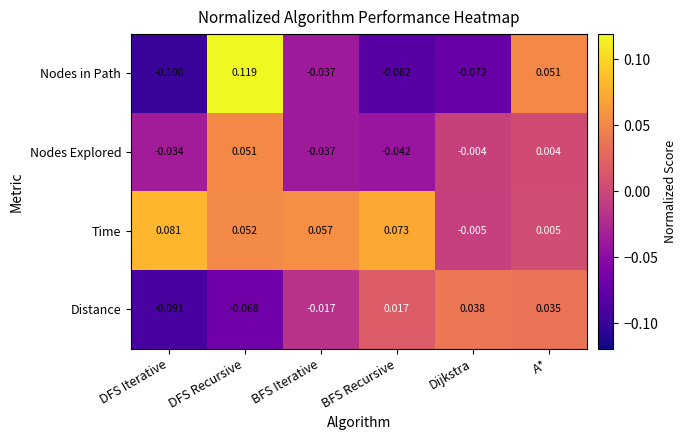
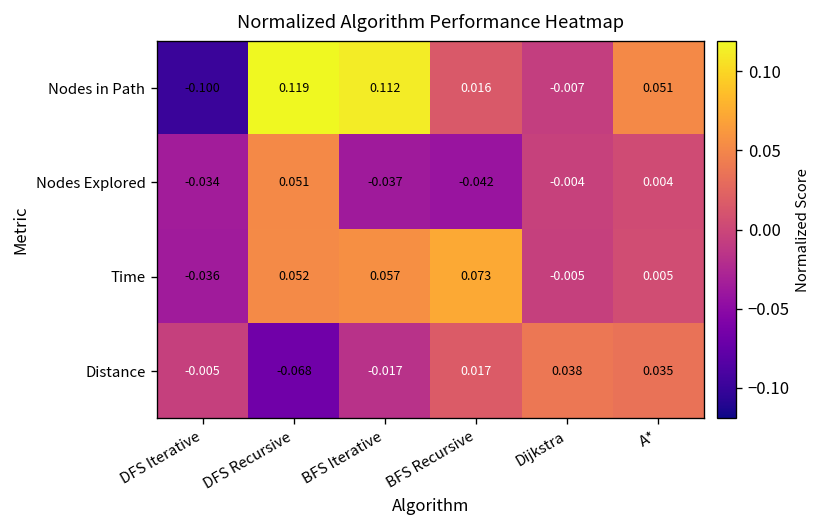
Nodes in Path, BFS Iterative: -0.037 -> 0.112
Nodes in Path, BFS Recursive: -0.082 -> 0.016
Nodes in Path, Dijkstra: -0.072 -> -0.007
Time, DFS Iterative: 0.081 -> -0.036
Distance, DFS Iterative: -0.091 -> -0.005
